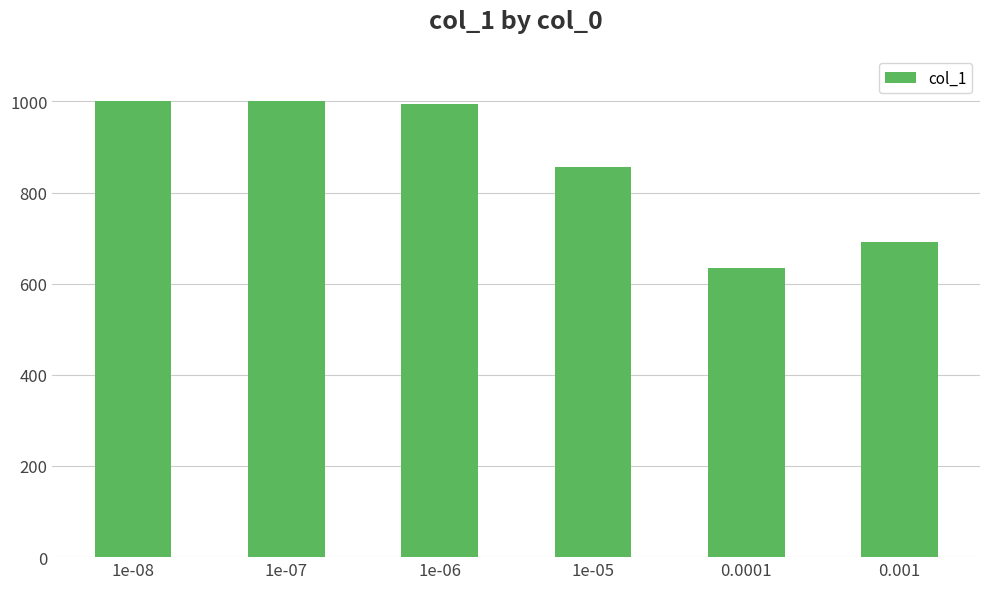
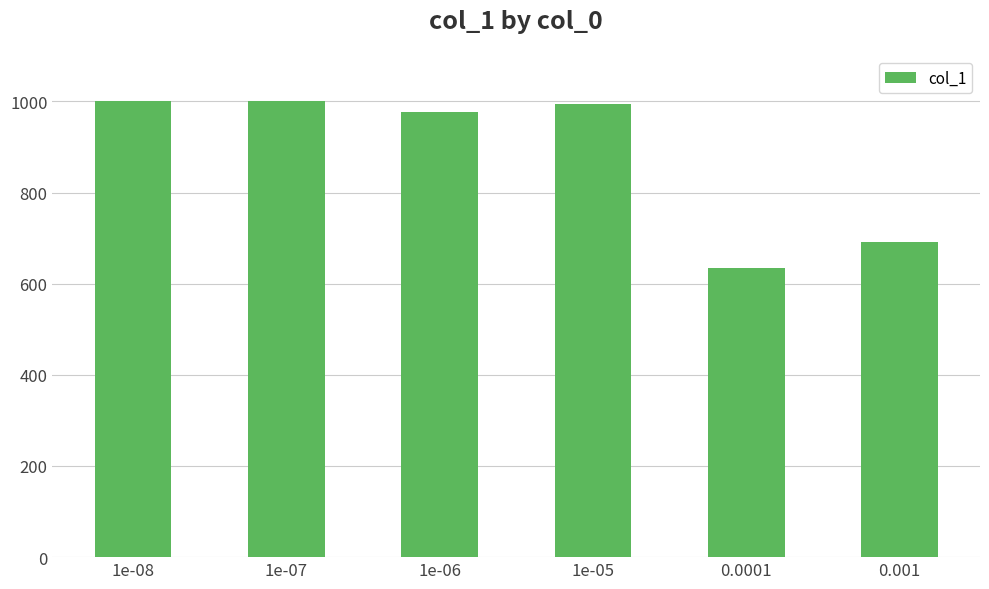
1e-06: 1000 -> 980
1e-05: 860 -> 990
